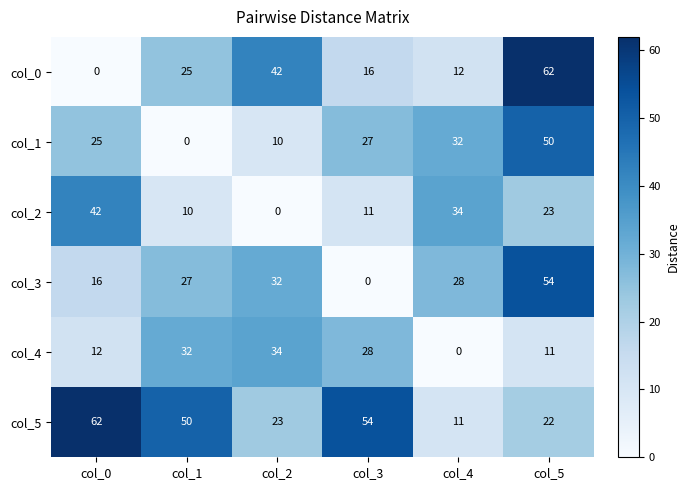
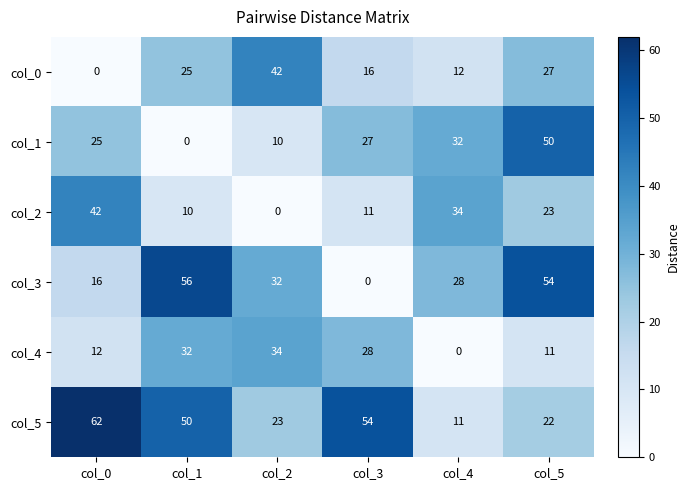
col_0, col_5: 62 -> 27
col_3, col_1: 27 -> 56
